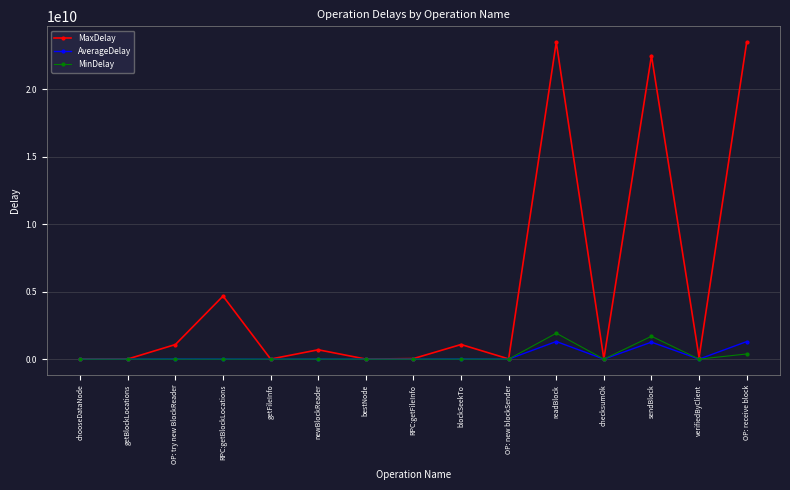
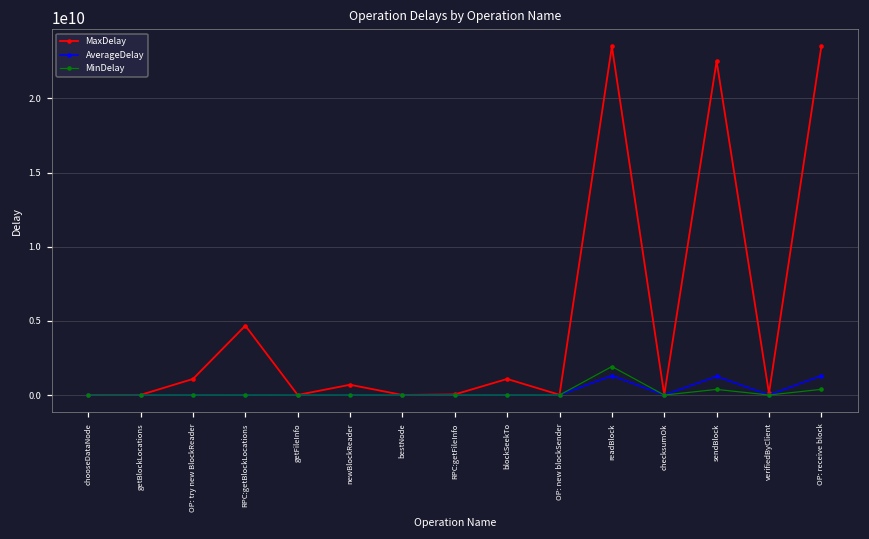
MinDelay, sendBlock: 1700000000 -> 400000000
